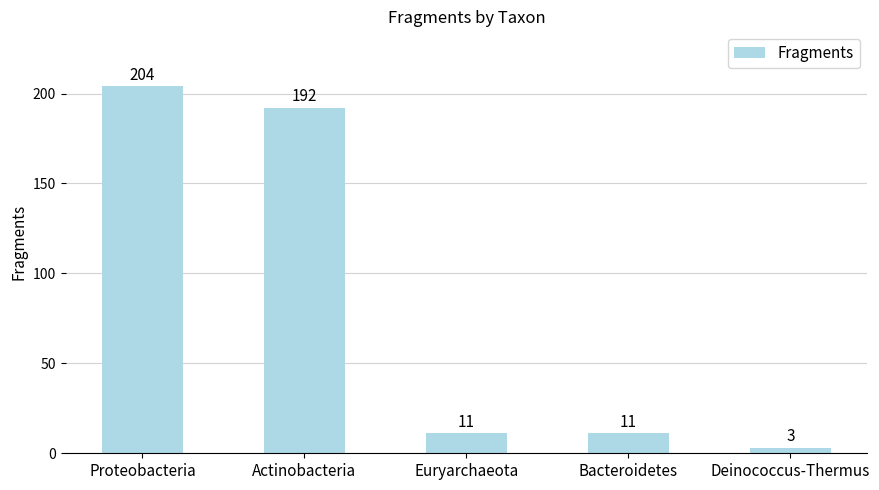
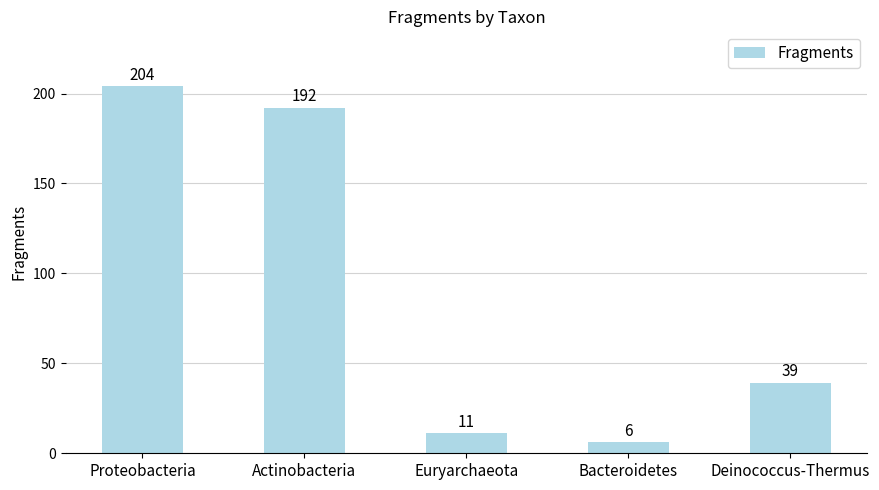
Bacteroidetes: 11 -> 6
Deinococcus-Thermus: 3 -> 39
